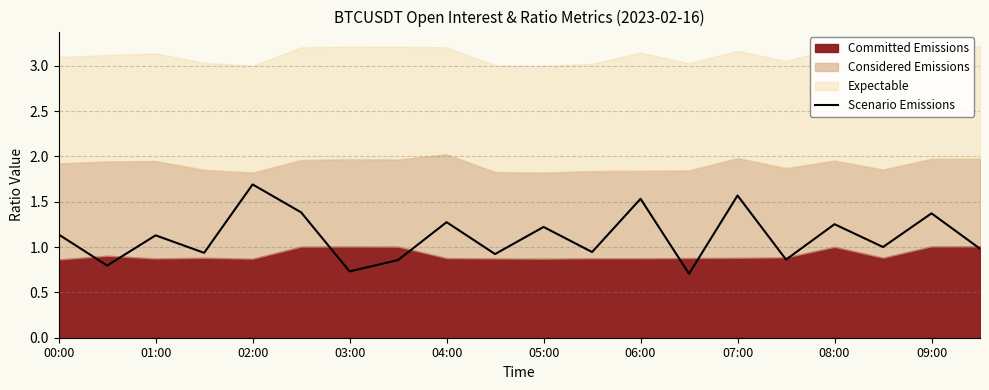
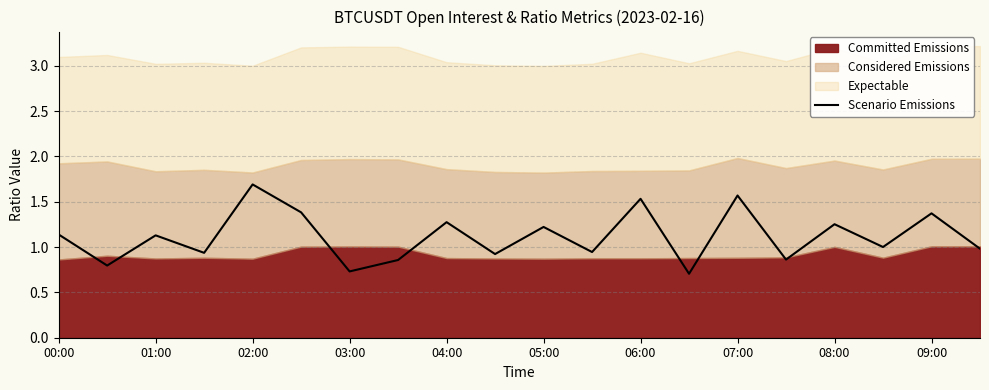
Considered Emissions, 01:00: 1.1 -> 1.0
Considered Emissions, 04:00: 1.1 -> 1.0
